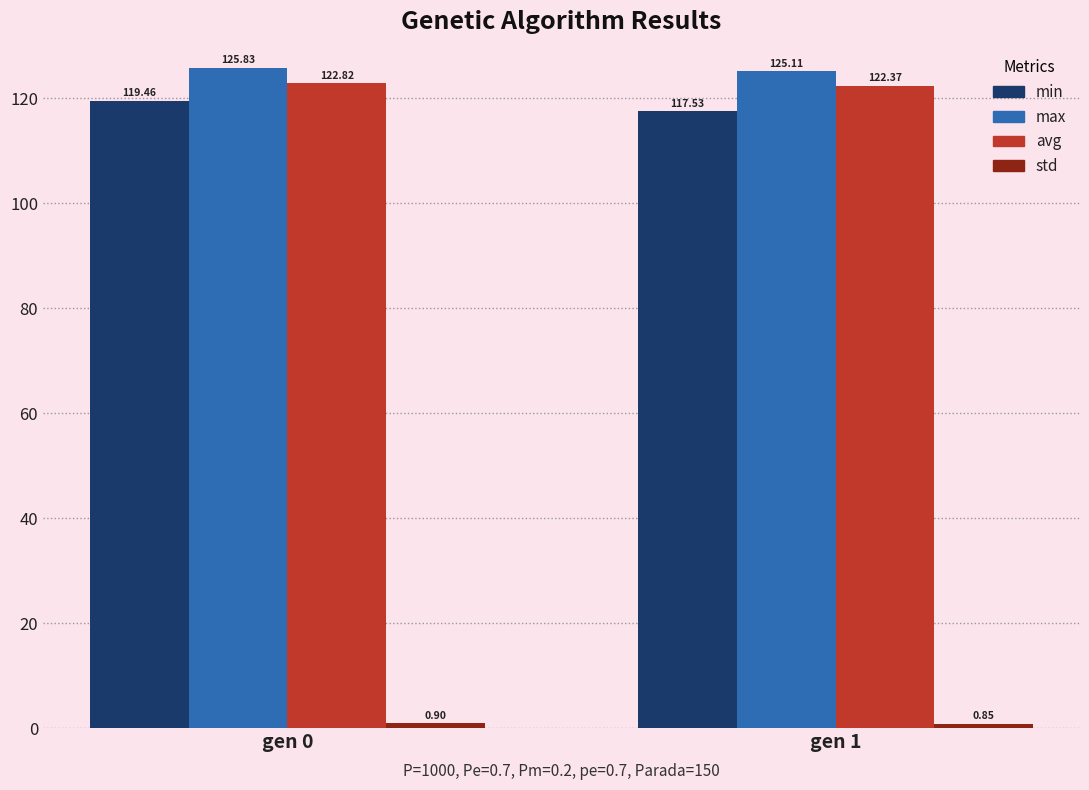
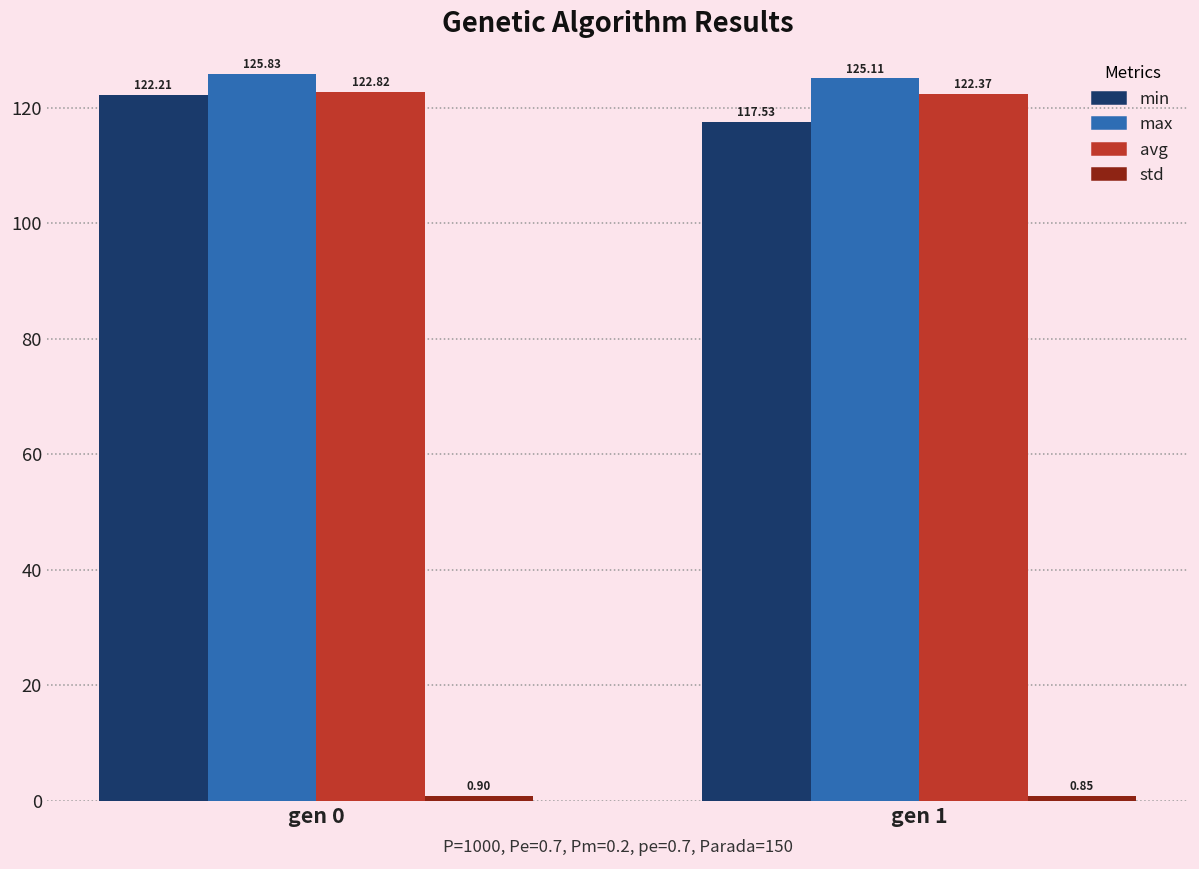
min, gen 0: 119.46 -> 122.21
